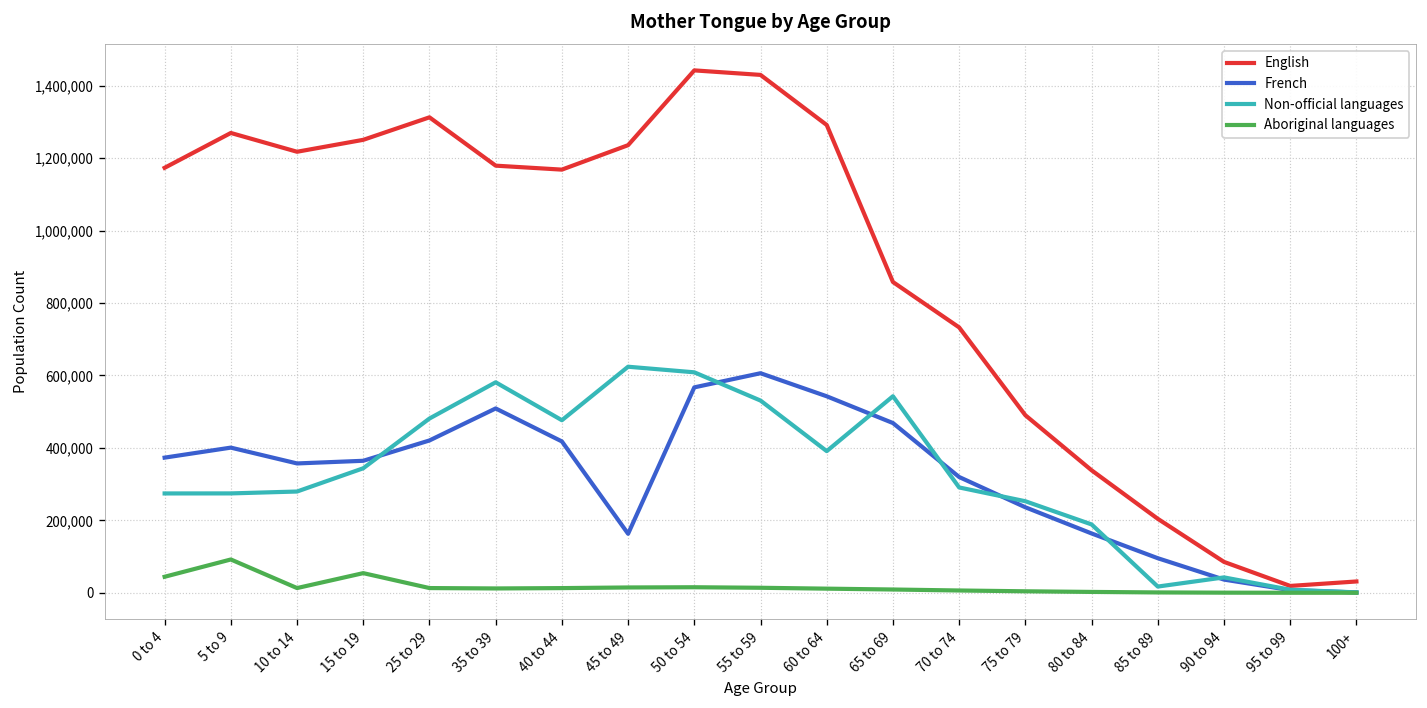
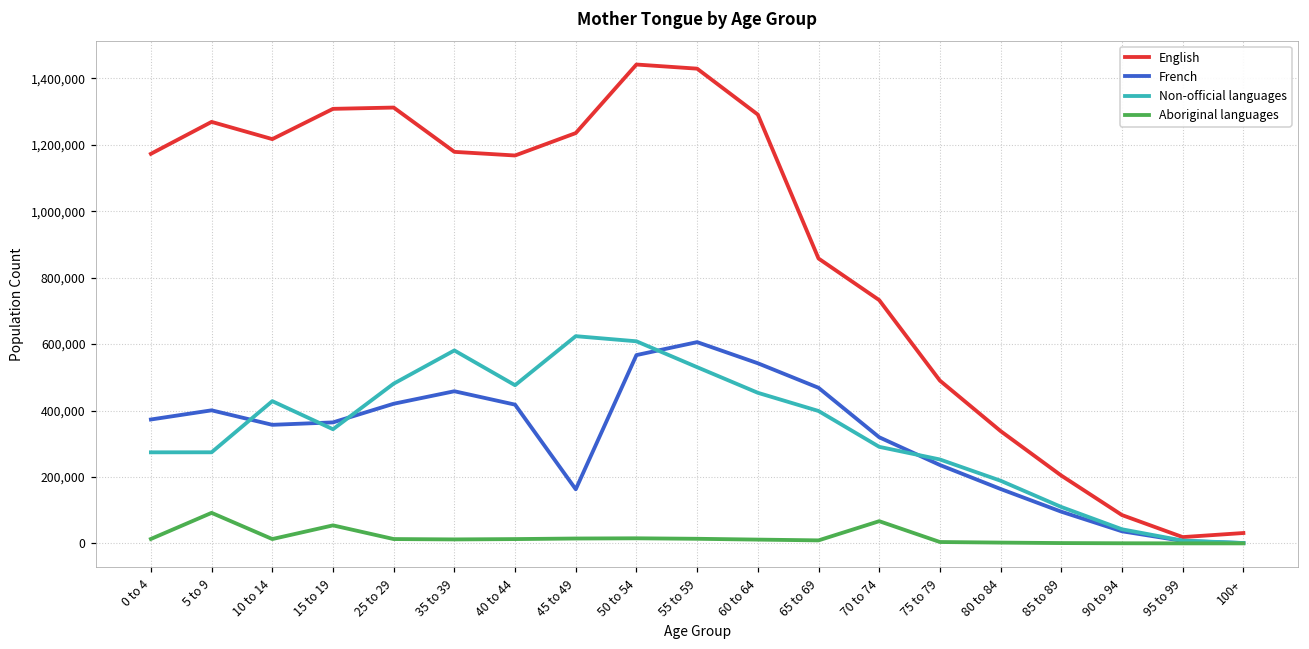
Aboriginal languages, 0 to 4: 40,000 -> 10,000
Non-official languages, 10 to 14: 280,000 -> 430,000
English, 15 to 19: 1,250,000 -> 1,310,000
French, 35 to 39: 510,000 -> 460,000
Non-official languages, 60 to 64: 390,000 -> 450,000
Non-official languages, 65 to 69: 540,000 -> 400,000
Aboriginal languages, 70 to 74: 10,000 -> 70,000
Non-official languages, 85 to 89: 20,000 -> 110,000
